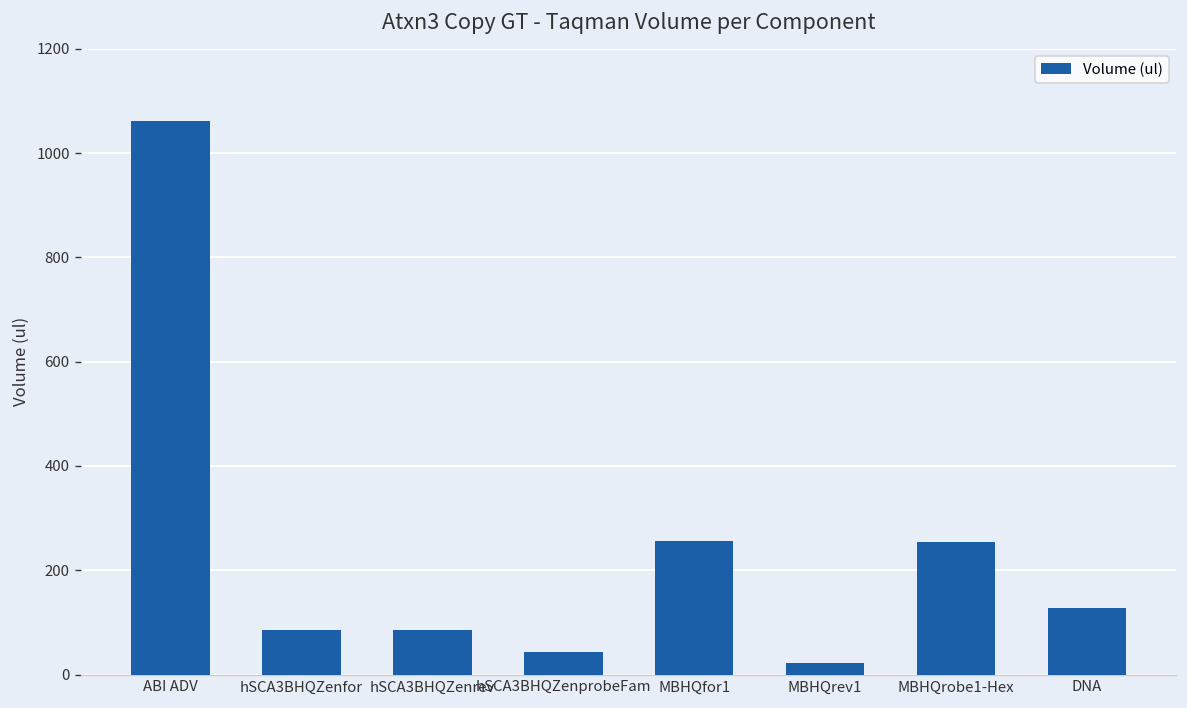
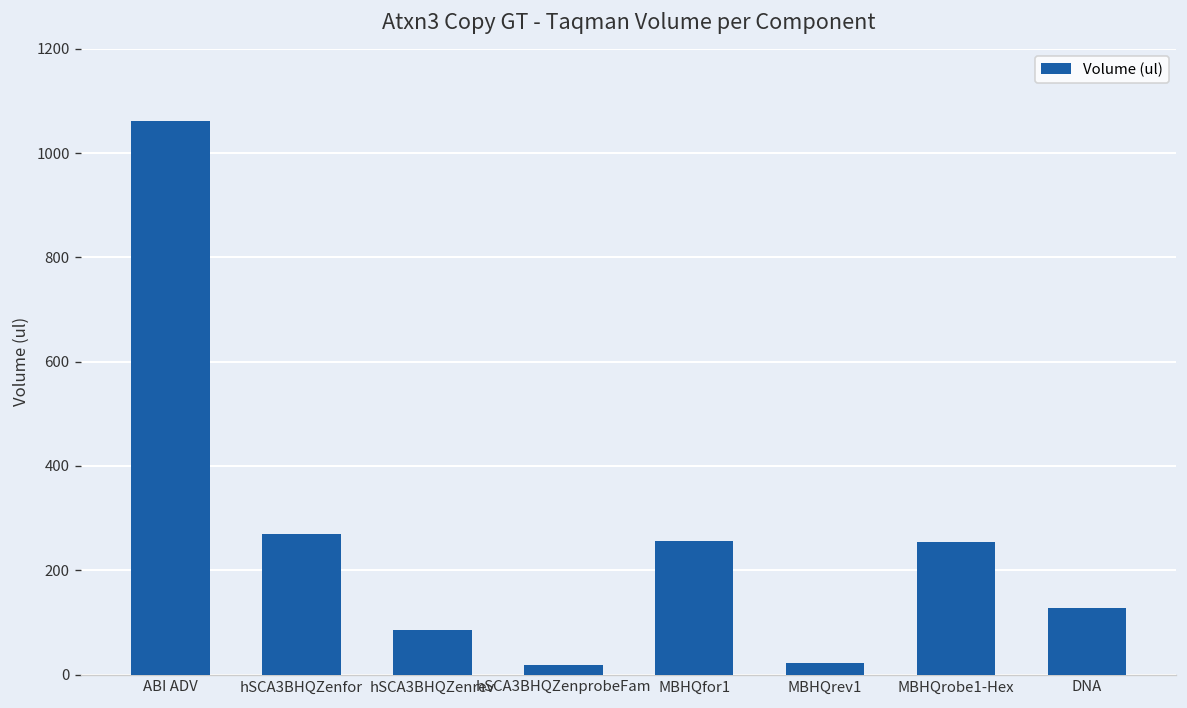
hSCA3BHQZenfor: 90 -> 270
hSCA3BHQZenprobeFam: 40 -> 20
